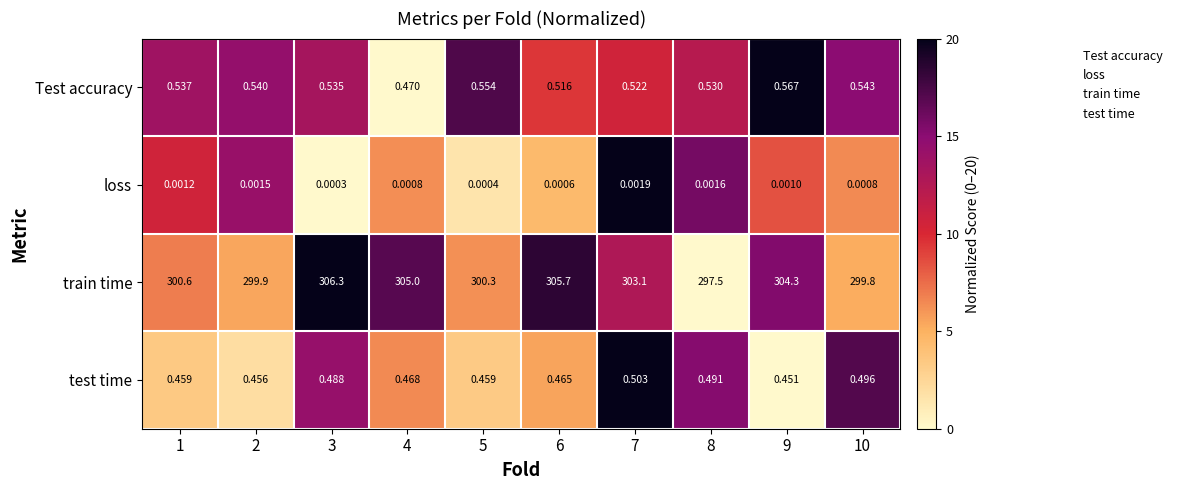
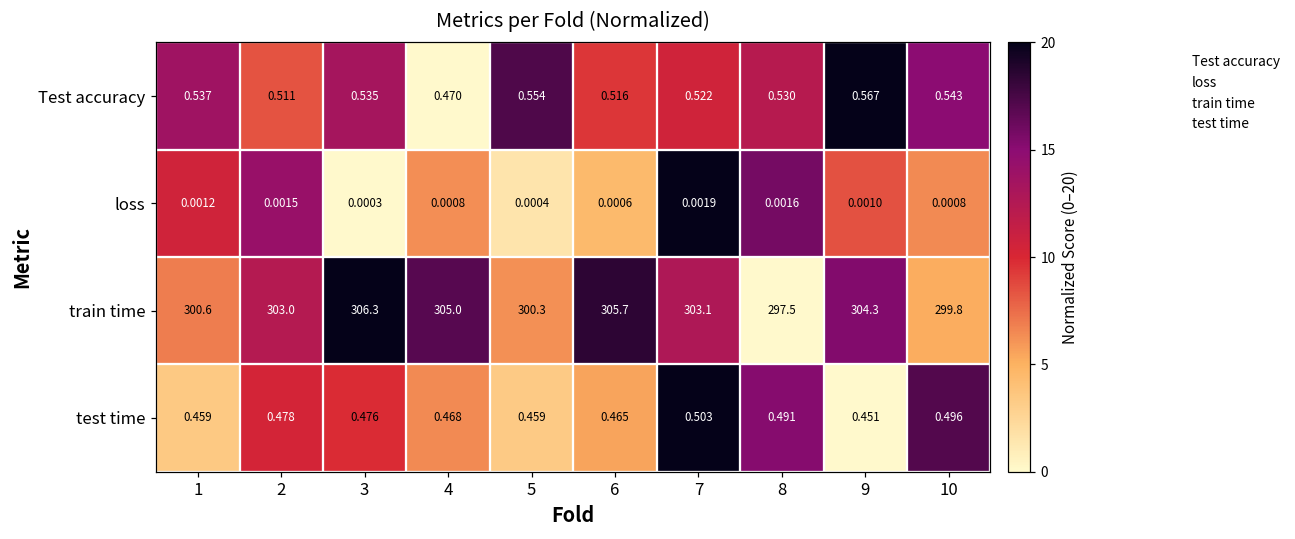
Test accuracy, 2: 0.540 -> 0.511
train time, 2: 299.9 -> 303.0
test time, 2: 0.456 -> 0.478
test time, 3: 0.488 -> 0.476
